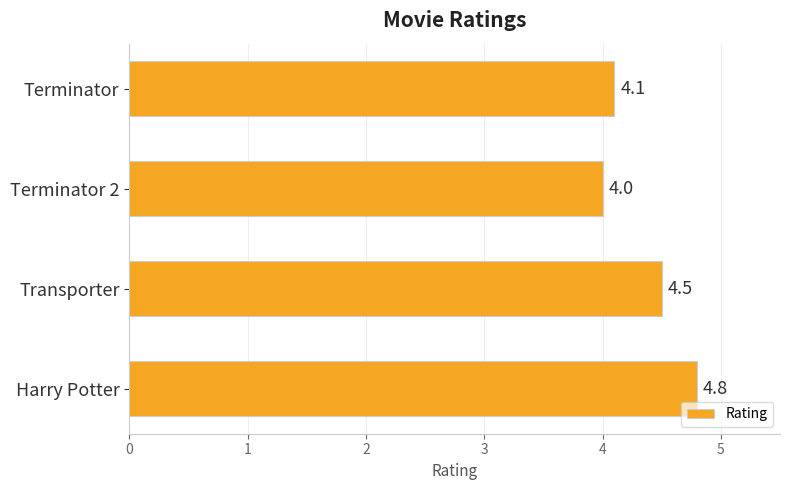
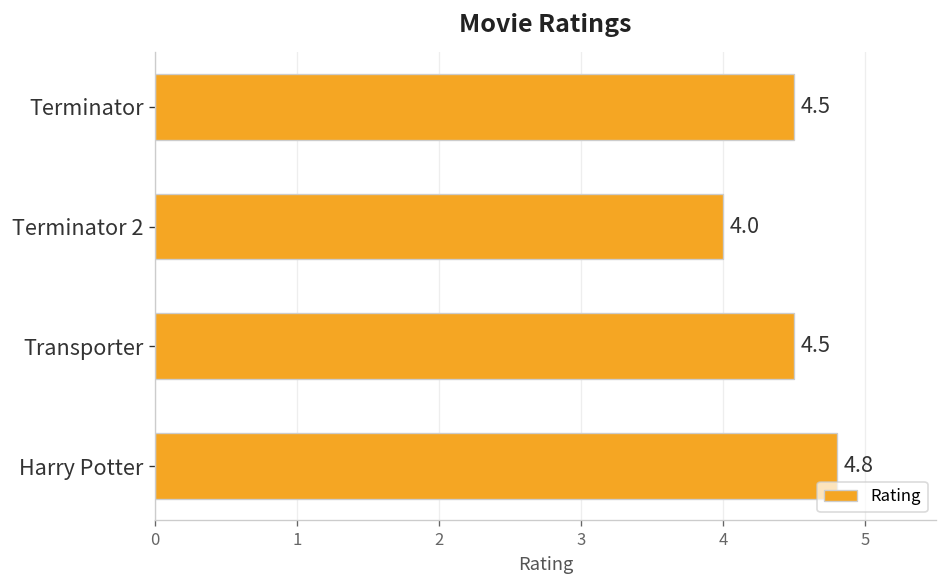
Terminator: 4.1 -> 4.5
